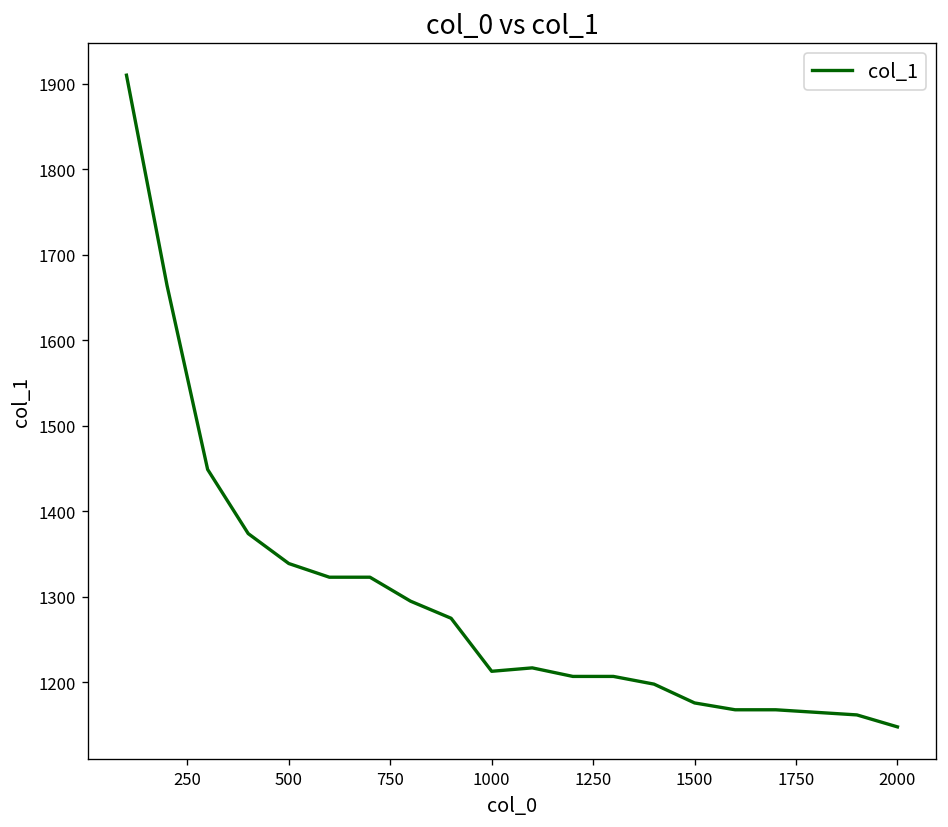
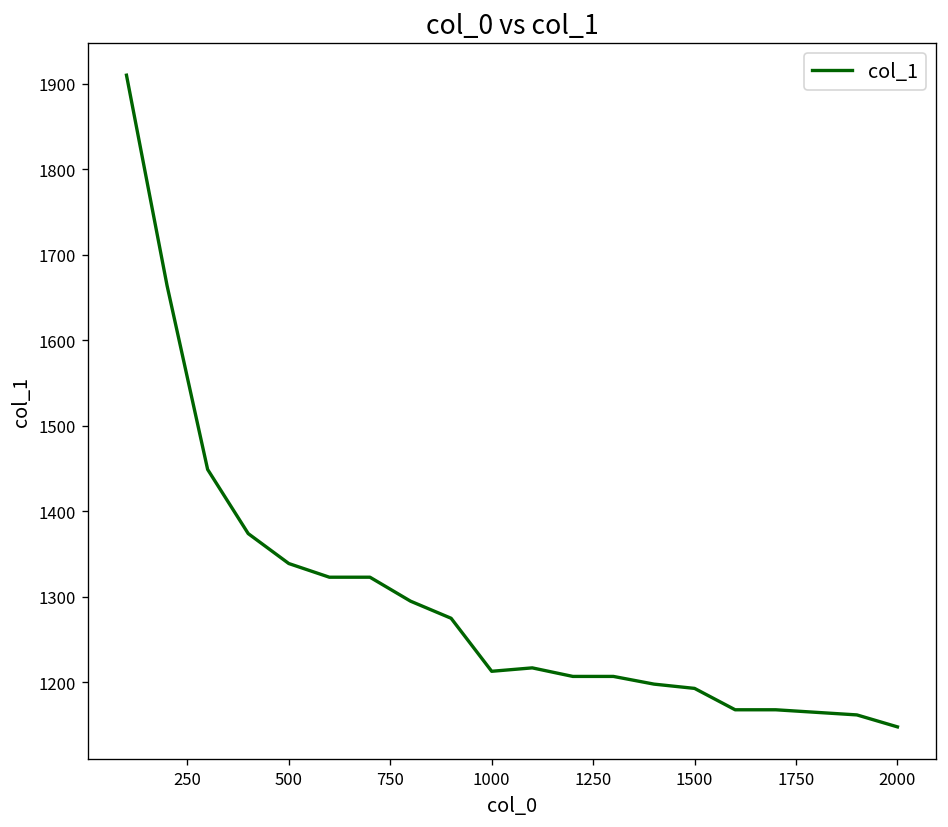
1500: 1180 -> 1190
